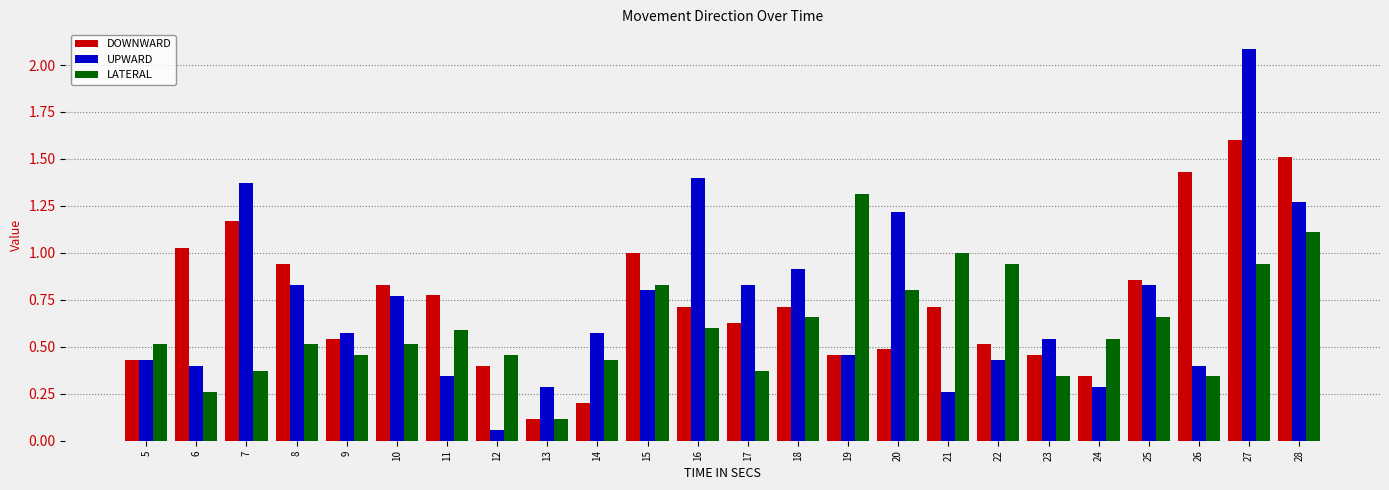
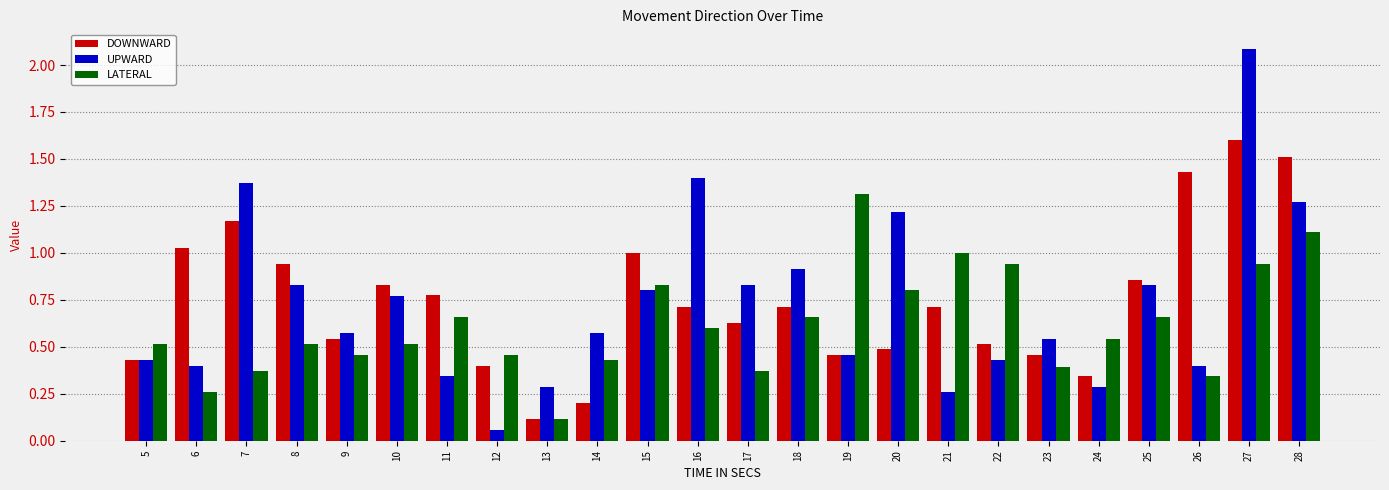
LATERAL, 11: 0.59 -> 0.66
LATERAL, 23: 0.34 -> 0.39
